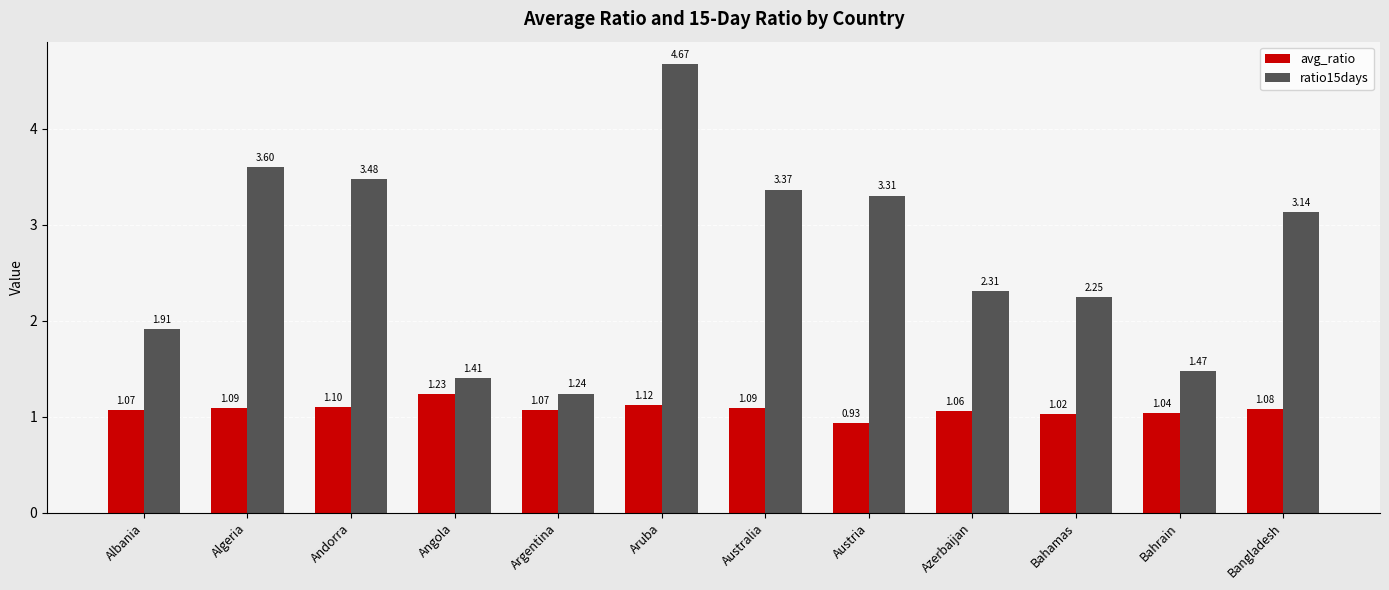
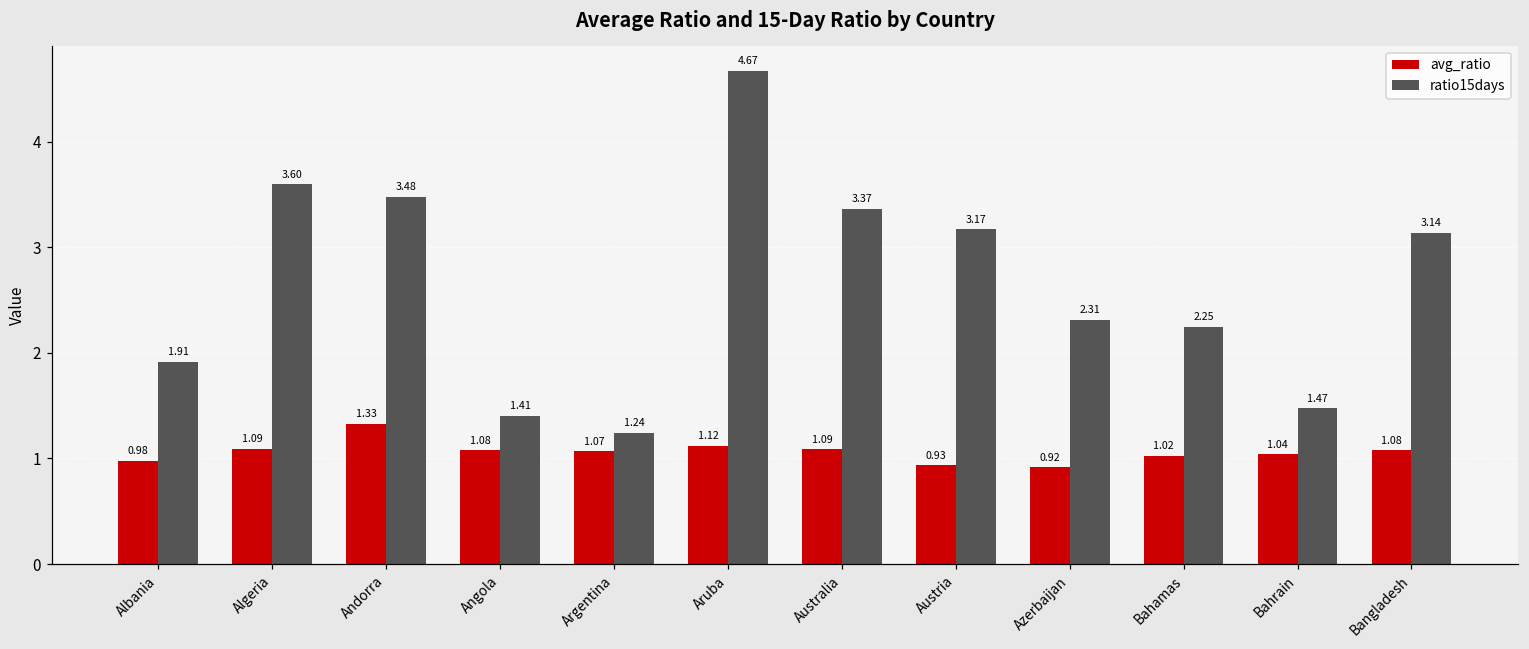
avg_ratio, Albania: 1.07 -> 0.98
avg_ratio, Andorra: 1.10 -> 1.33
avg_ratio, Angola: 1.23 -> 1.08
ratio15days, Austria: 3.31 -> 3.17
avg_ratio, Azerbaijan: 1.06 -> 0.92
